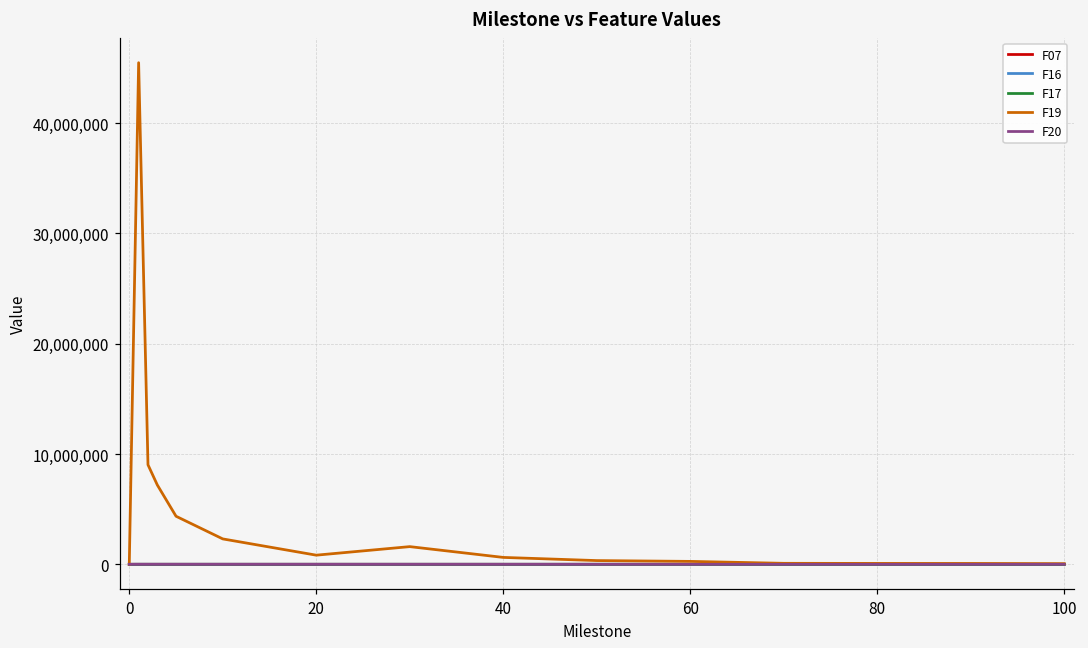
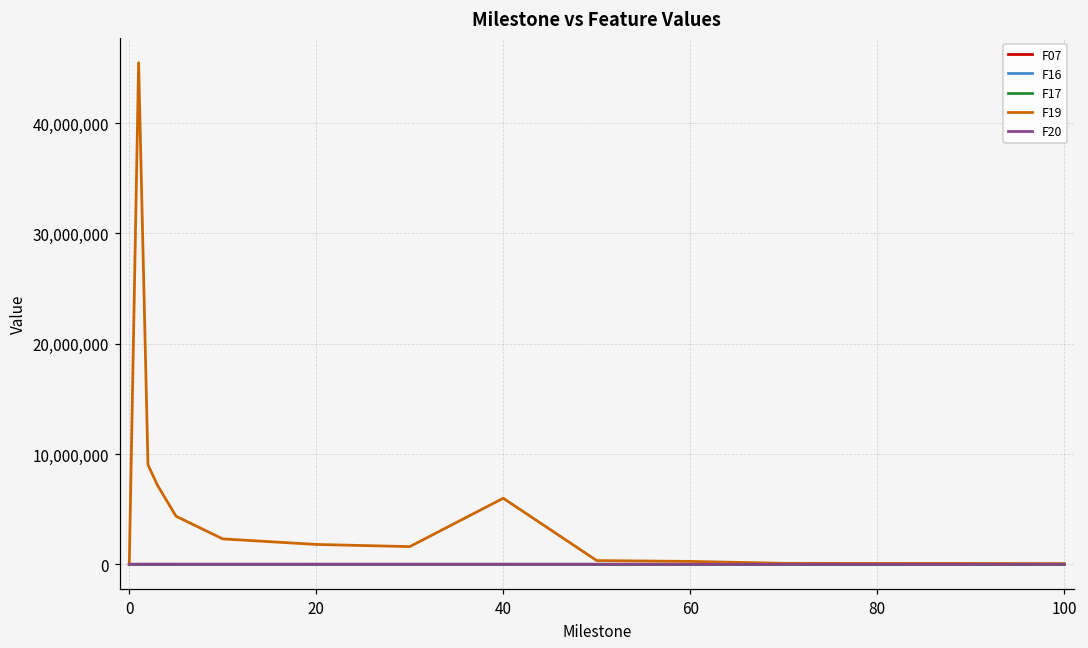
F19, 20: 800,000 -> 1,800,000
F19, 40: 600,000 -> 6,000,000
